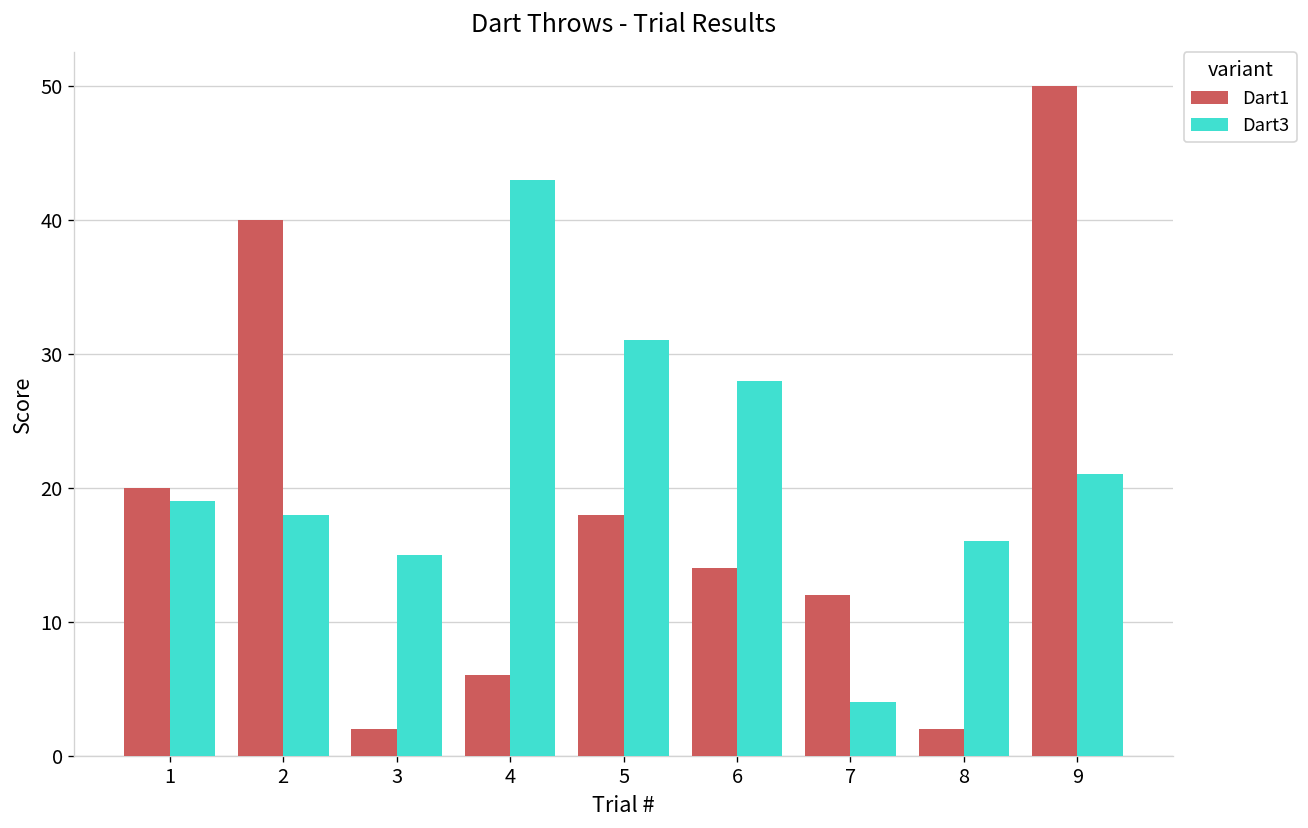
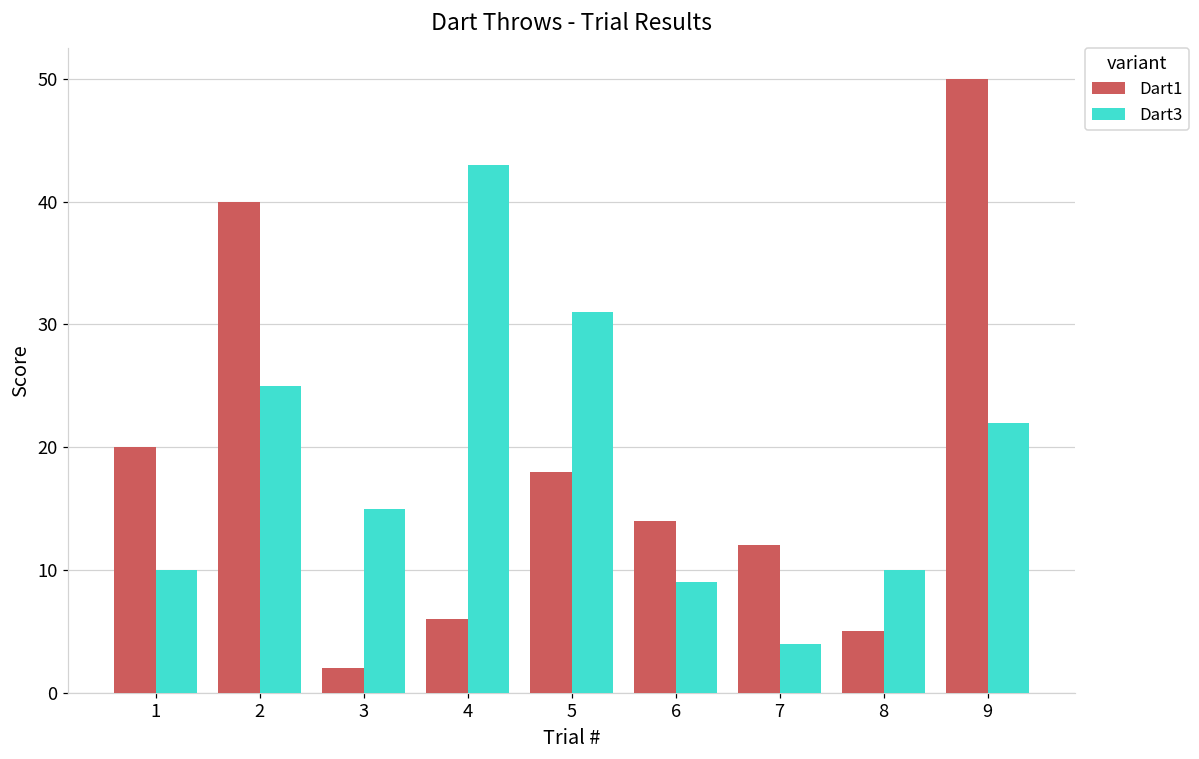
Dart3, 1: 19 -> 10
Dart3, 2: 18 -> 25
Dart3, 6: 28 -> 9
Dart1, 8: 2 -> 5
Dart3, 8: 16 -> 10
Dart3, 9: 21 -> 22
